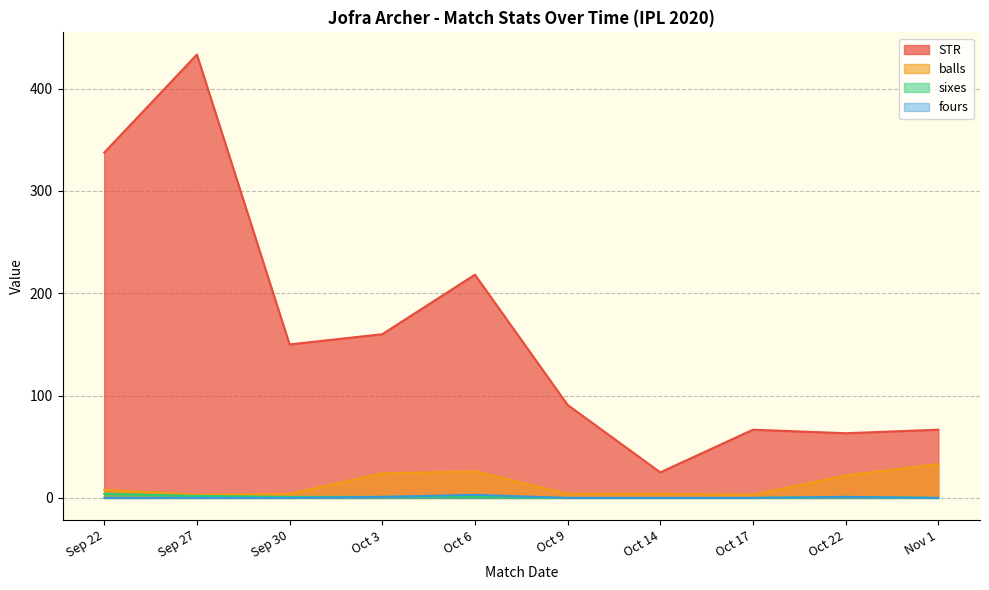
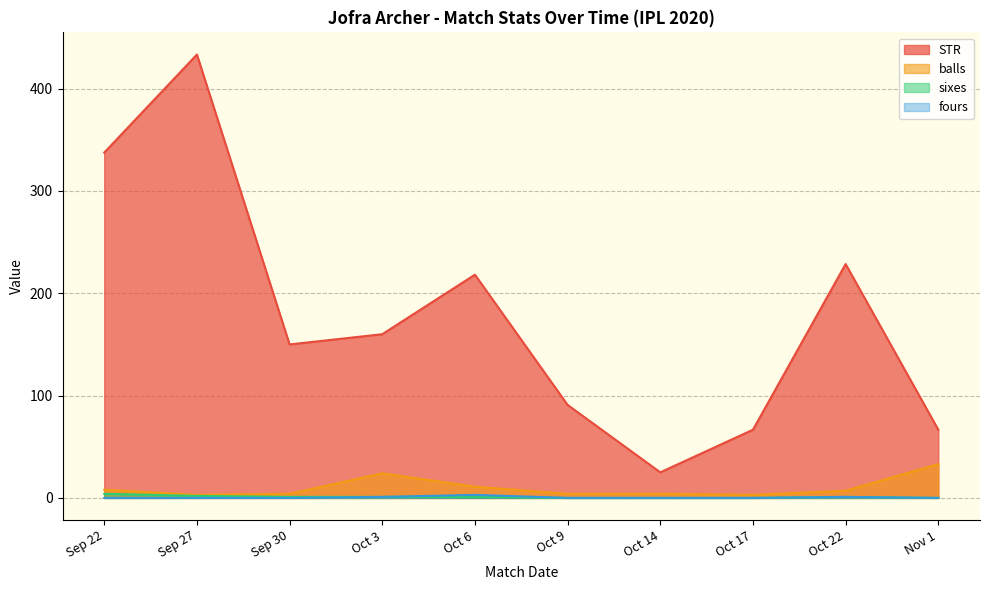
balls, Oct 6: 26 -> 11
STR, Oct 22: 63 -> 229
balls, Oct 22: 22 -> 7
